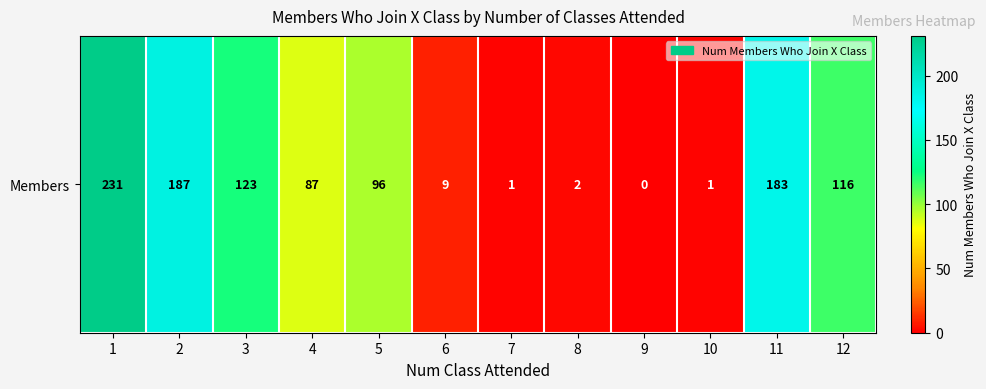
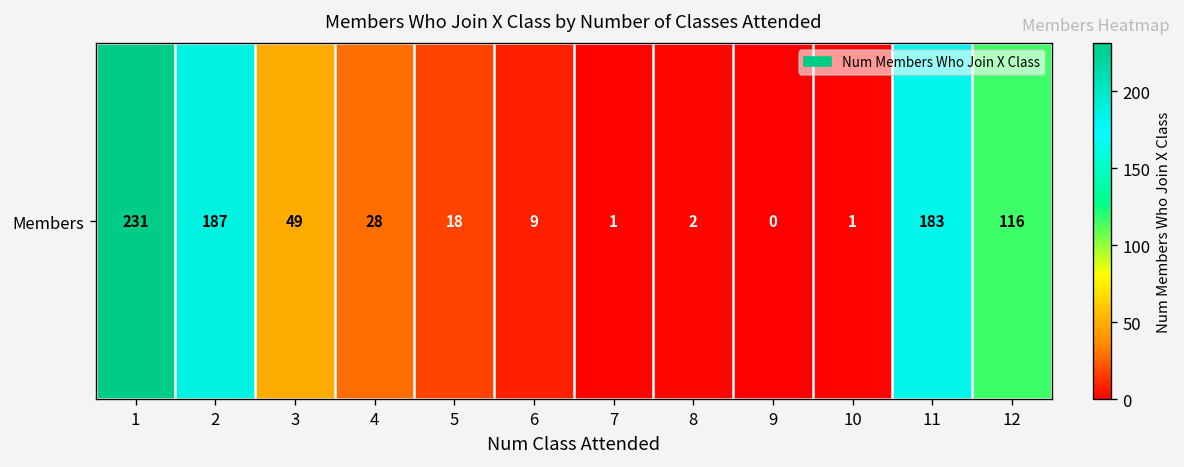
Members, 3: 123 -> 49
Members, 4: 87 -> 28
Members, 5: 96 -> 18
